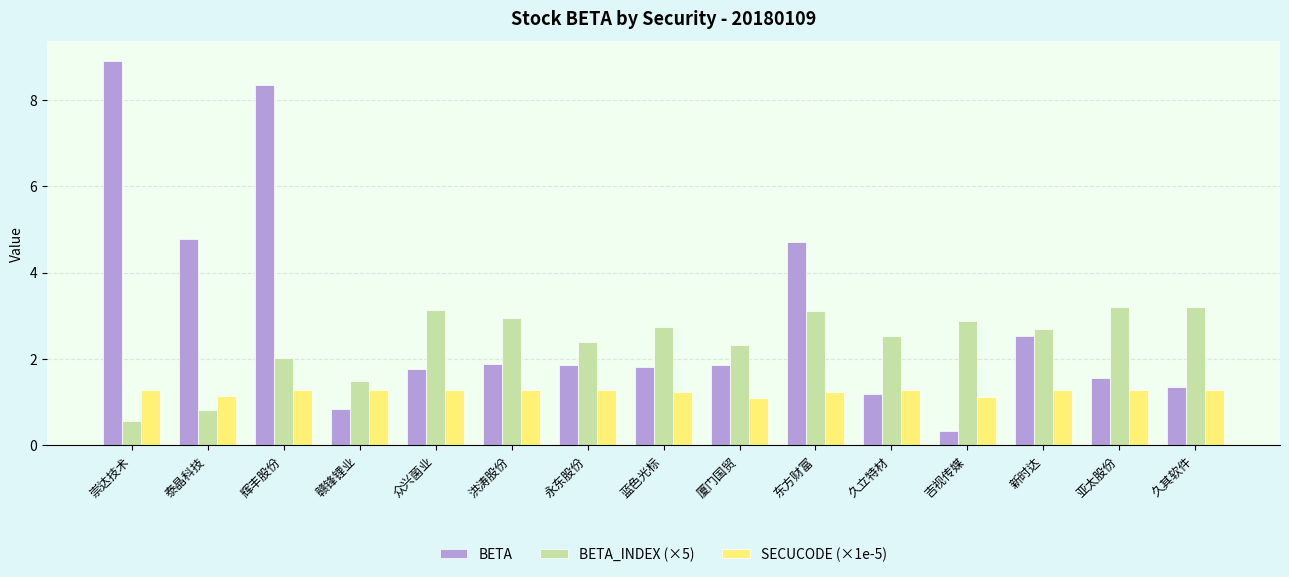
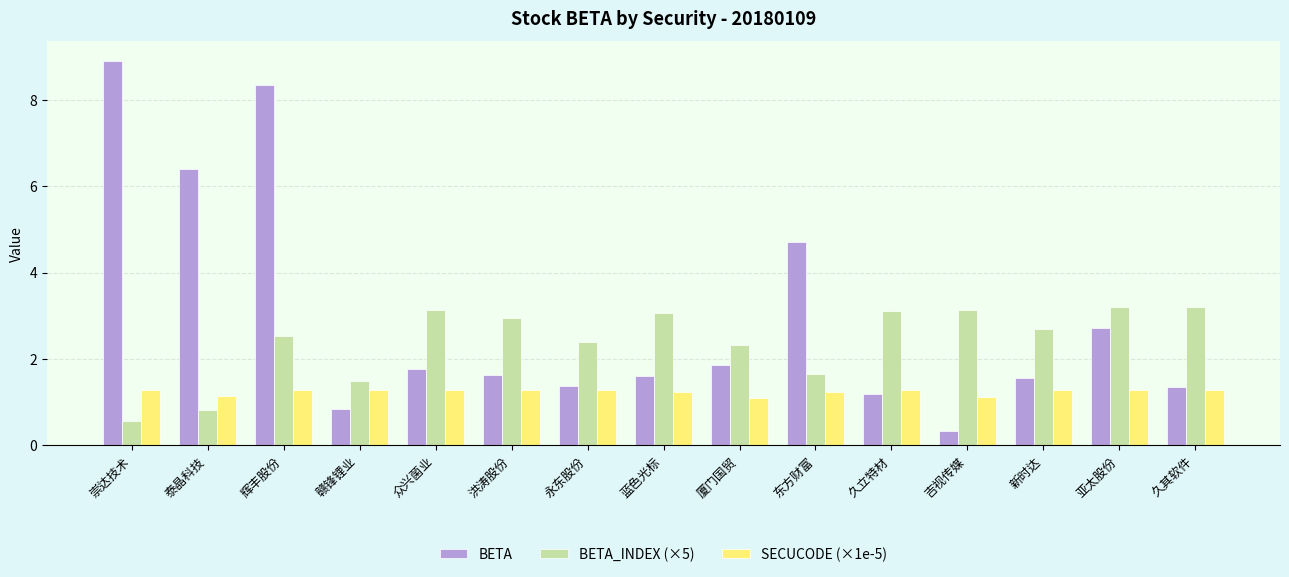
BETA, 泰晶科技: 4.8 -> 6.4
BETA_INDEX (×5), 辉丰股份: 2.0 -> 2.5
BETA, 洪涛股份: 1.9 -> 1.6
BETA, 永东股份: 1.9 -> 1.4
BETA, 蓝色光标: 1.8 -> 1.6
BETA_INDEX (×5), 蓝色光标: 2.7 -> 3.1
BETA_INDEX (×5), 东方财富: 3.1 -> 1.7
BETA_INDEX (×5), 久立特材: 2.5 -> 3.1
BETA_INDEX (×5), 吉视传媒: 2.9 -> 3.1
BETA, 新时达: 2.5 -> 1.6
BETA, 亚太股份: 1.6 -> 2.7
